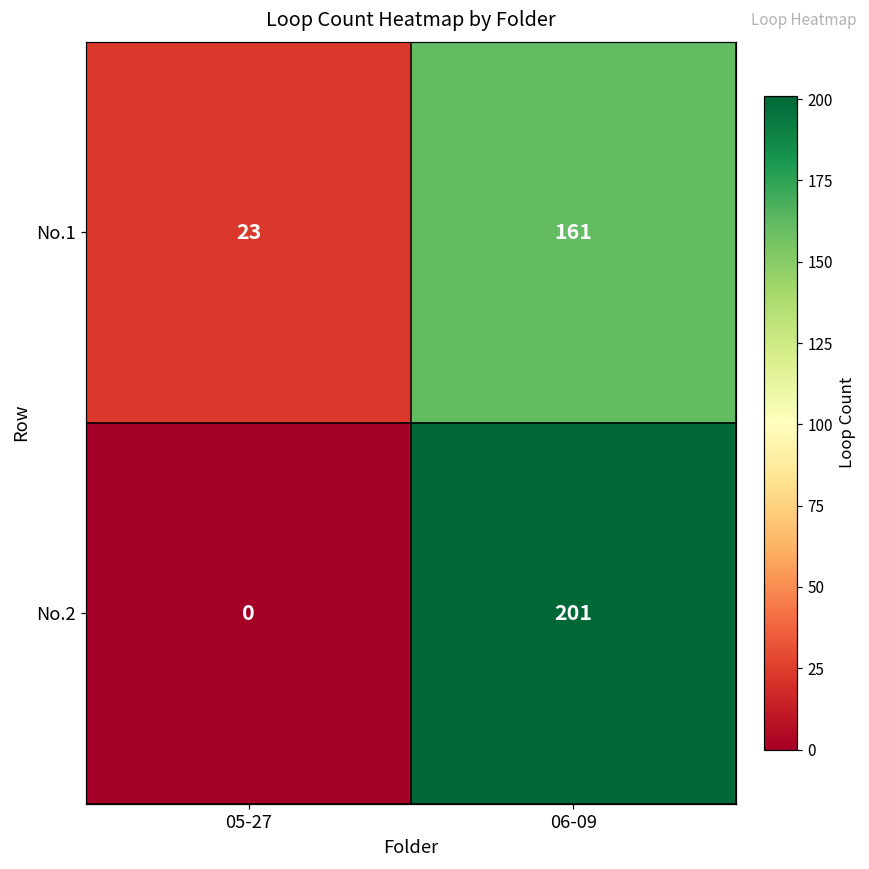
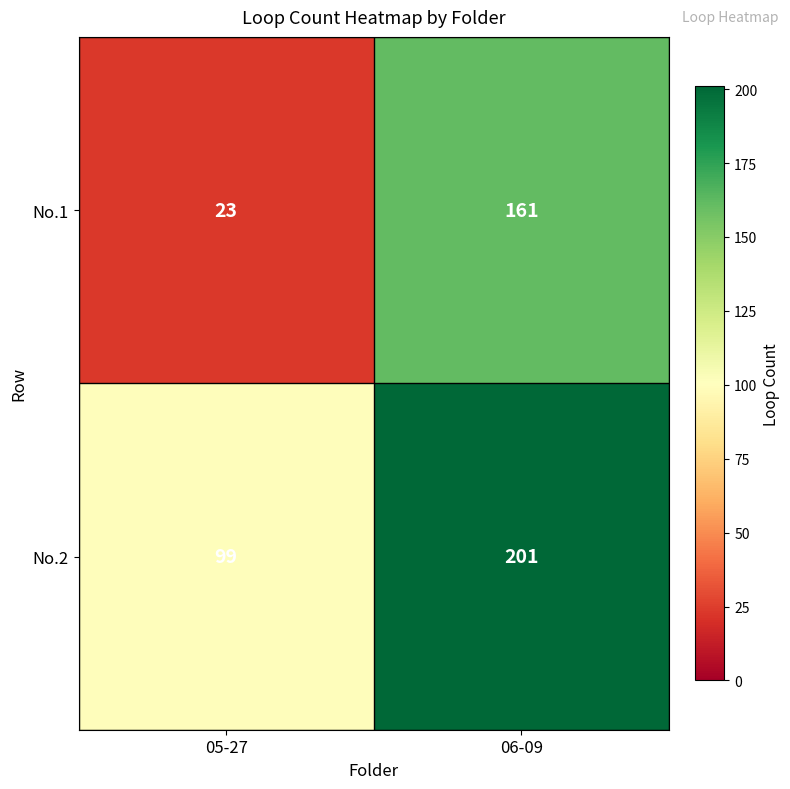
No.2, 05-27: 0 -> 99
